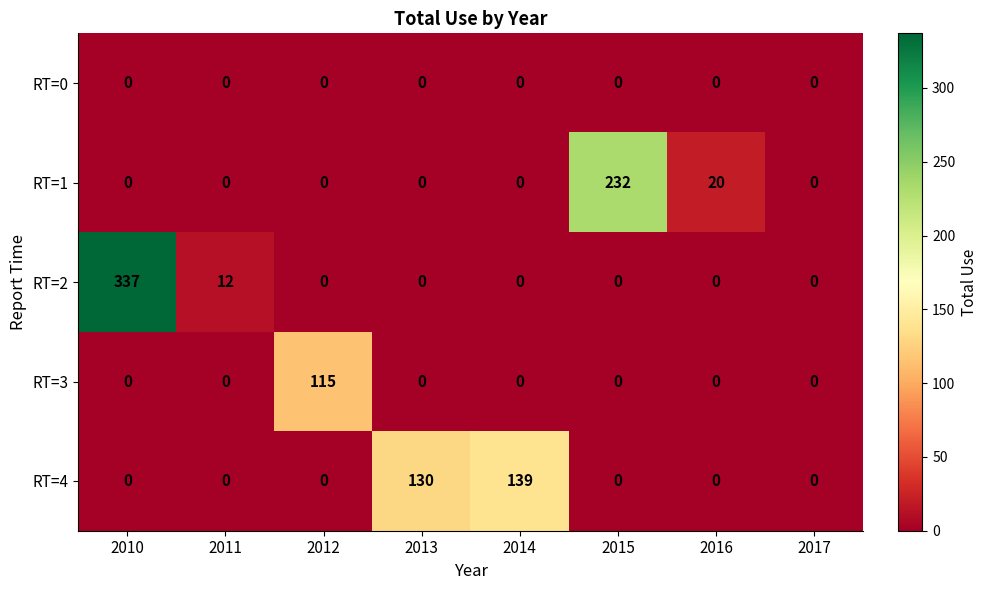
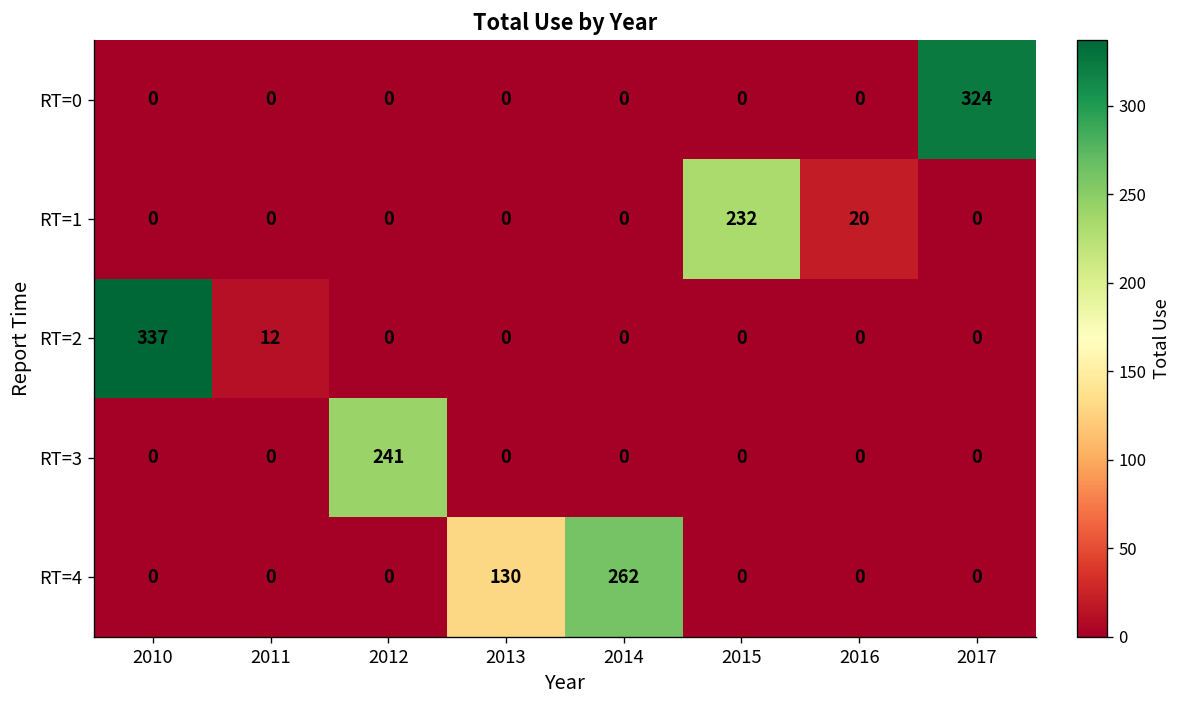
RT=0, 2017: 0 -> 324
RT=3, 2012: 115 -> 241
RT=4, 2014: 139 -> 262
